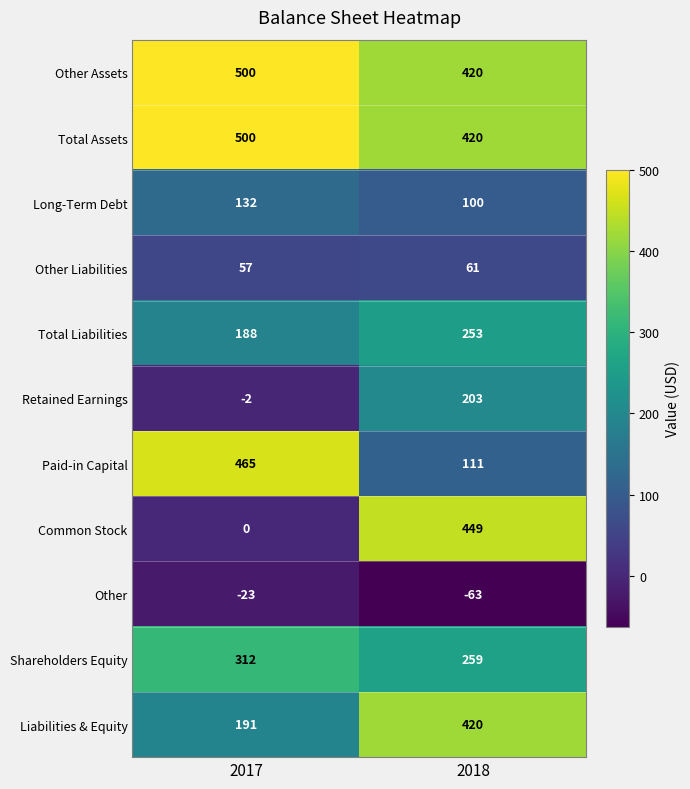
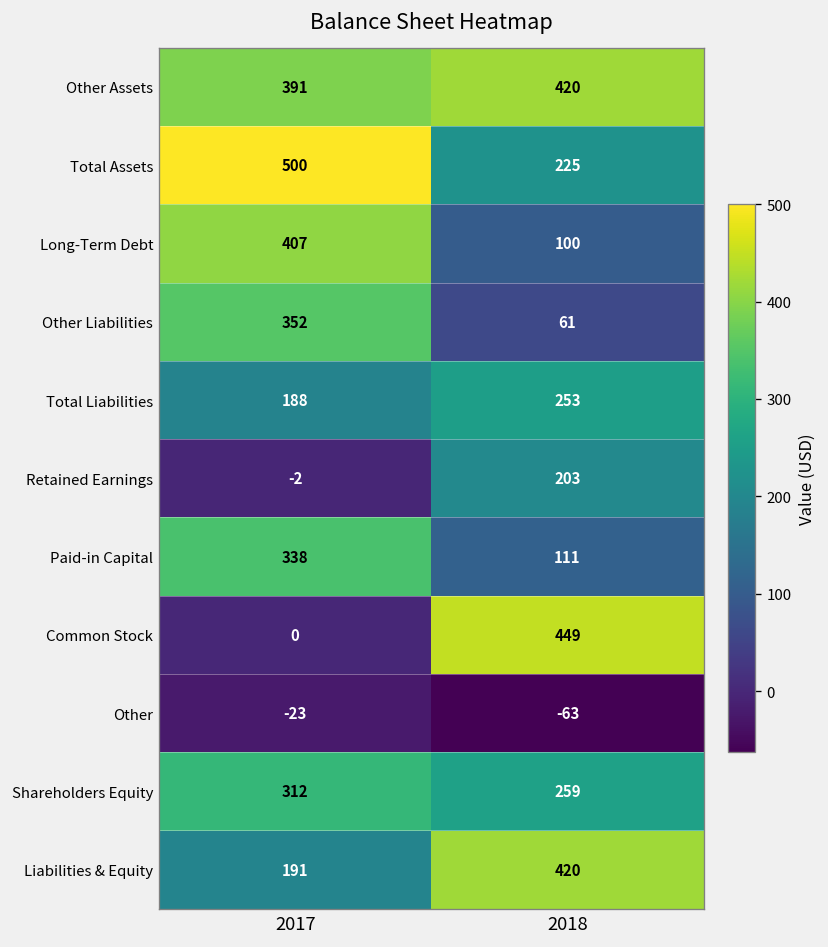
Other Assets, 2017: 500 -> 391
Total Assets, 2018: 420 -> 225
Long-Term Debt, 2017: 132 -> 407
Other Liabilities, 2017: 57 -> 352
Paid-in Capital, 2017: 465 -> 338
